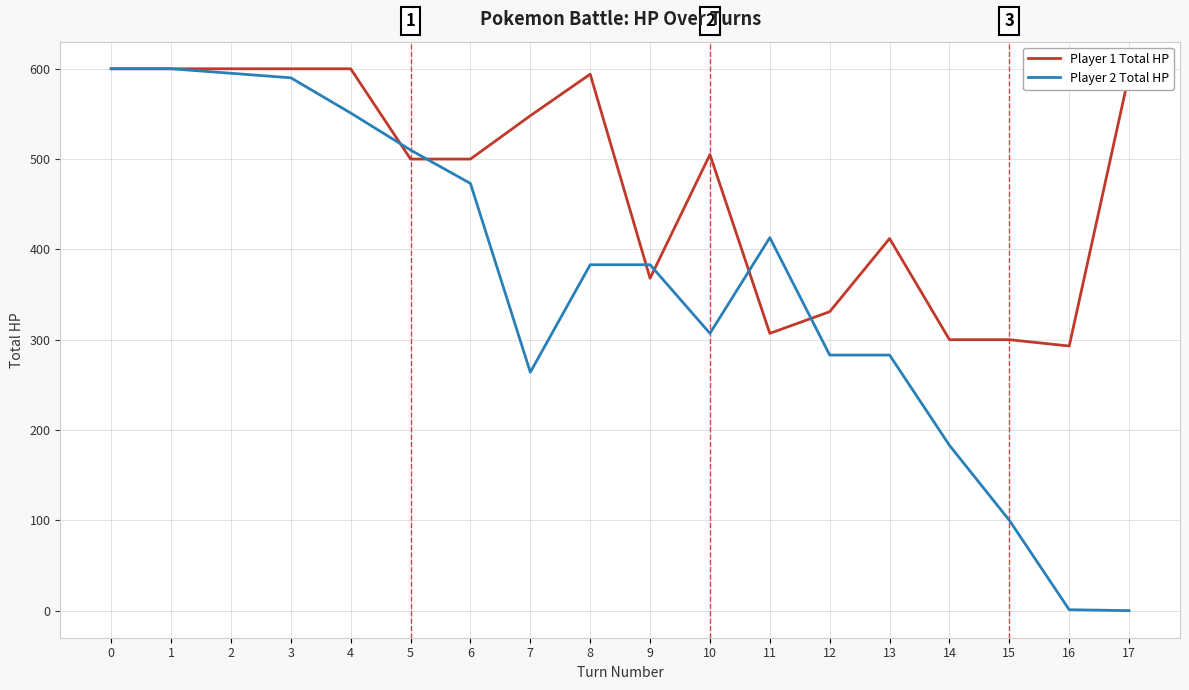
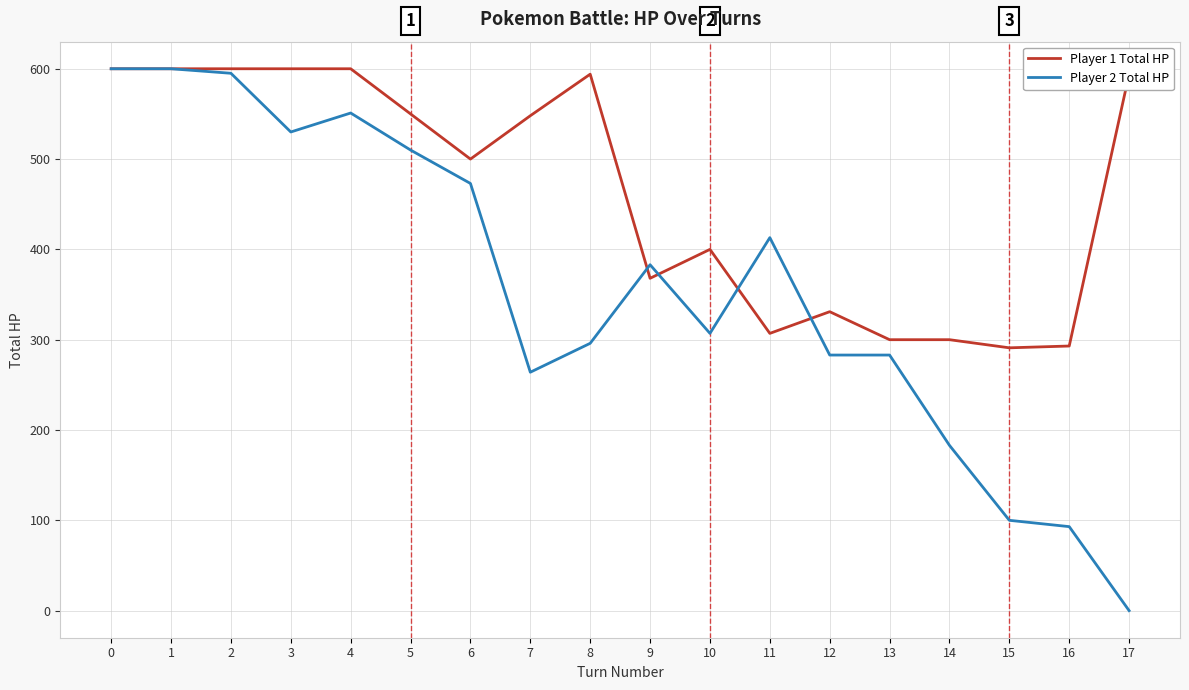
Player 2 Total HP, 3: 590 -> 530
Player 1 Total HP, 5: 500 -> 550
Player 2 Total HP, 8: 380 -> 300
Player 1 Total HP, 10: 510 -> 400
Player 1 Total HP, 13: 410 -> 300
Player 1 Total HP, 15: 300 -> 290
Player 2 Total HP, 16: 0 -> 90
